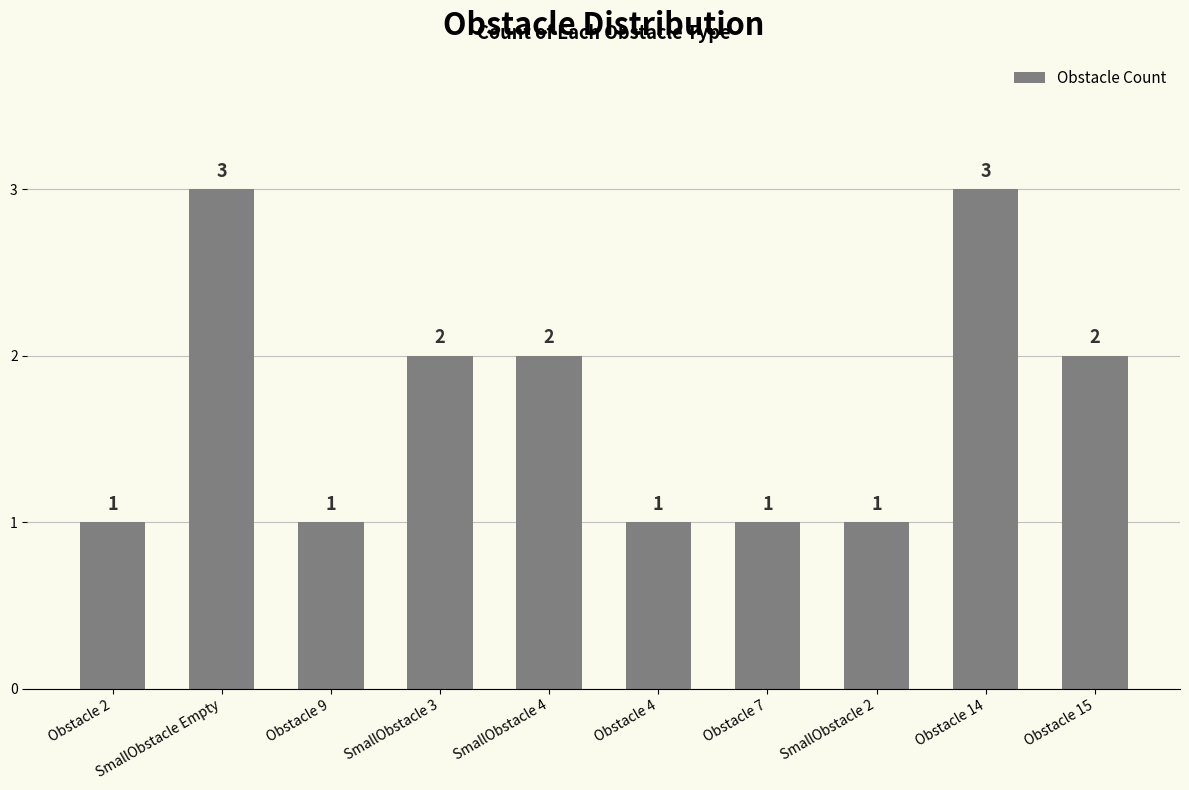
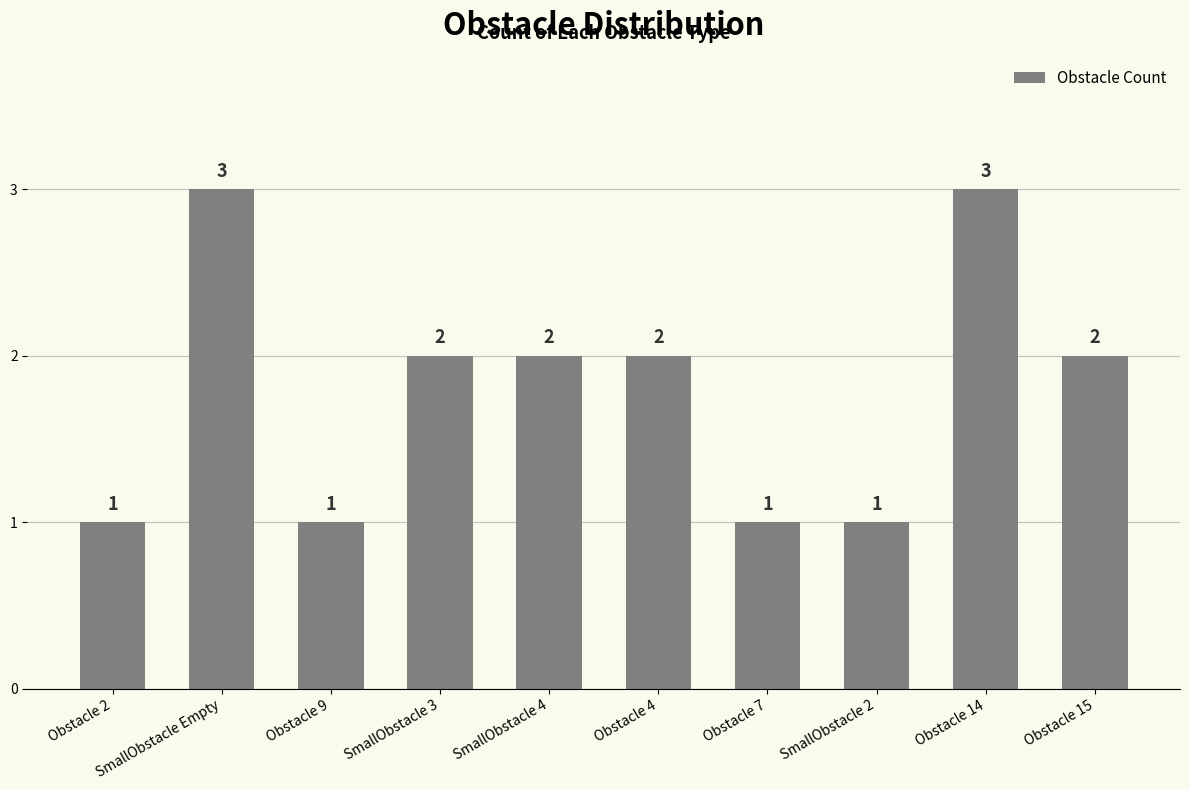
Obstacle 4: 1 -> 2
